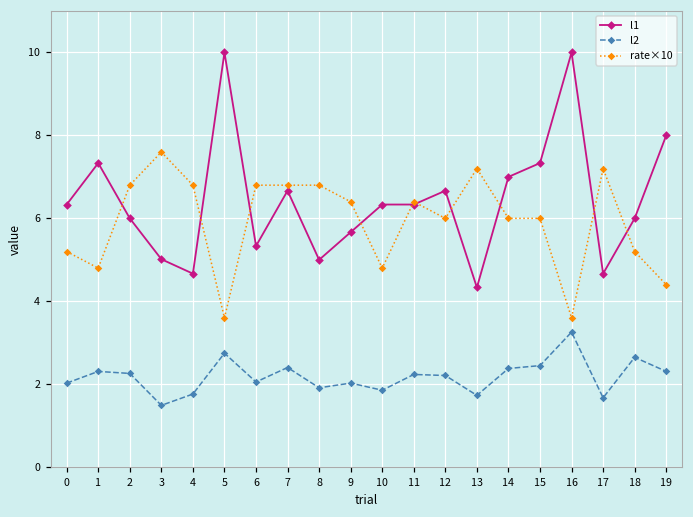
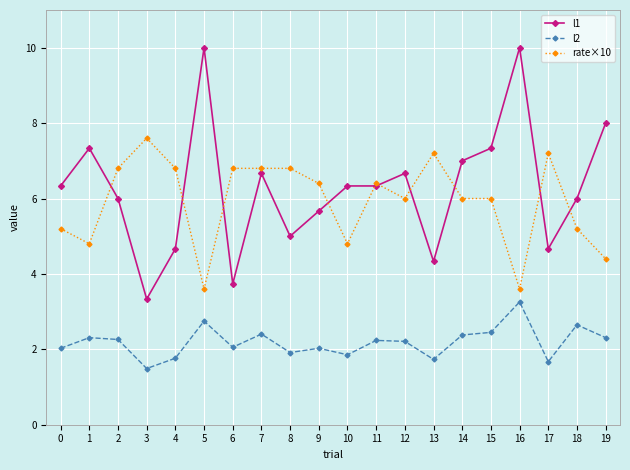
l1, 3: 5.0 -> 3.3
l1, 6: 5.3 -> 3.7
